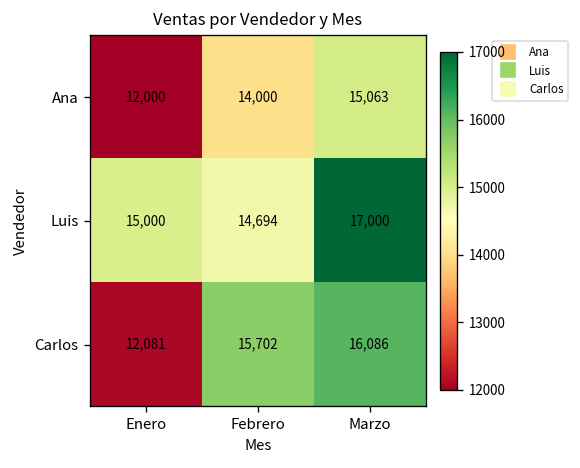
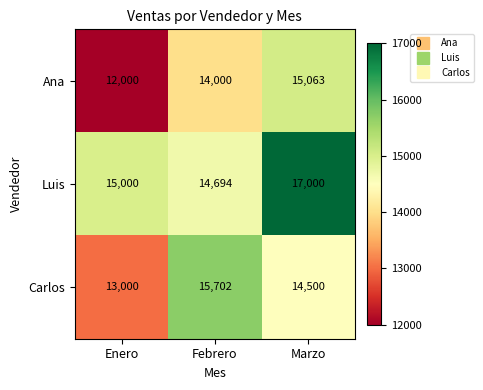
Carlos, Enero: 12,081 -> 13,000
Carlos, Marzo: 16,086 -> 14,500
